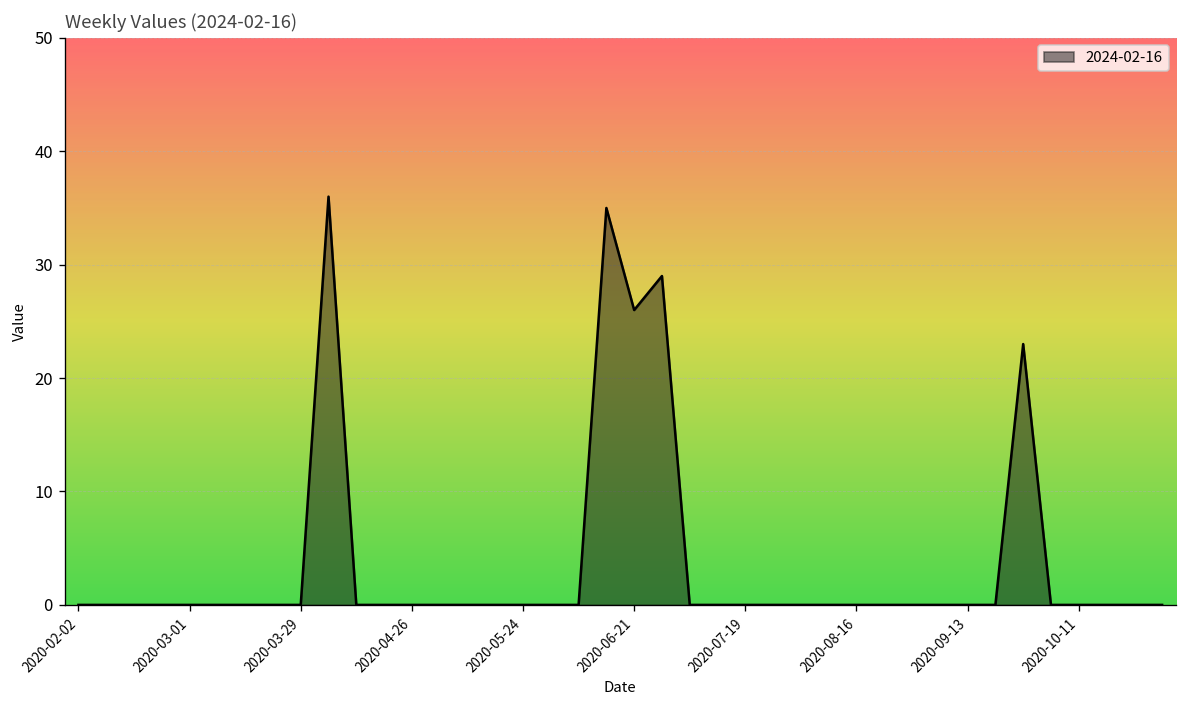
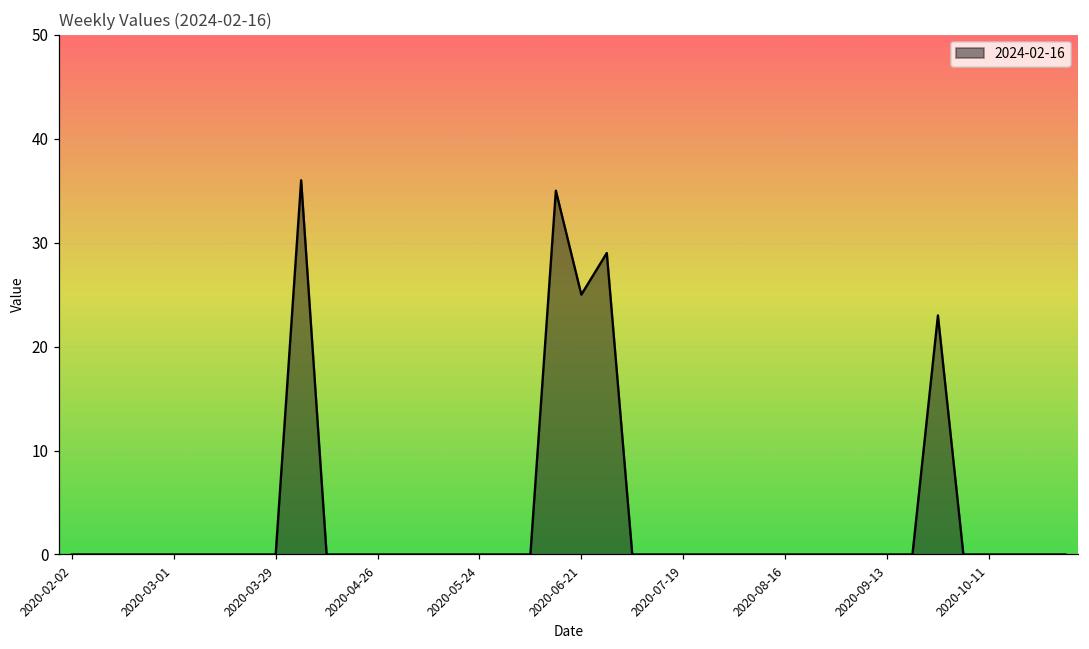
2020-06-21: 26 -> 25
